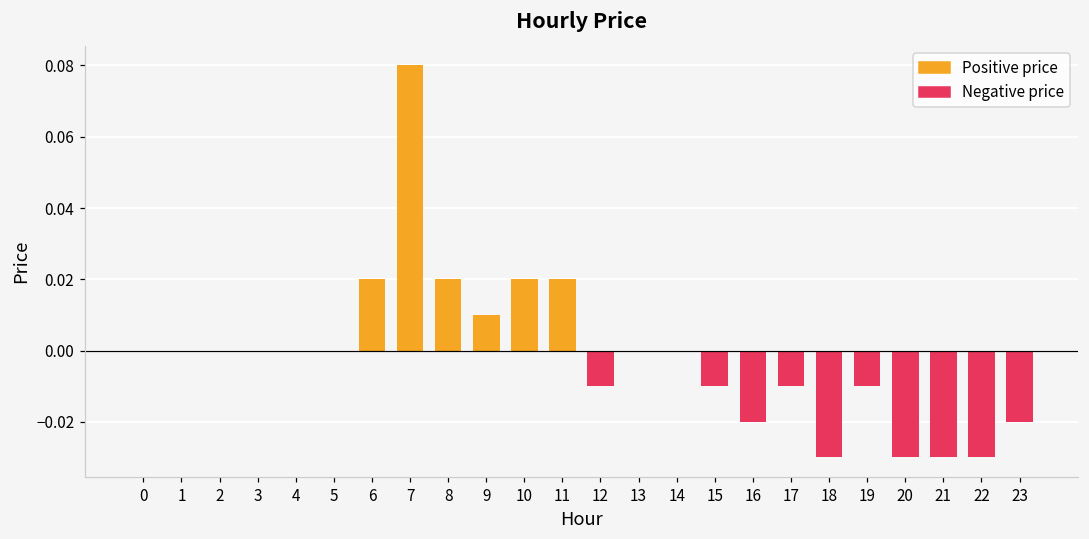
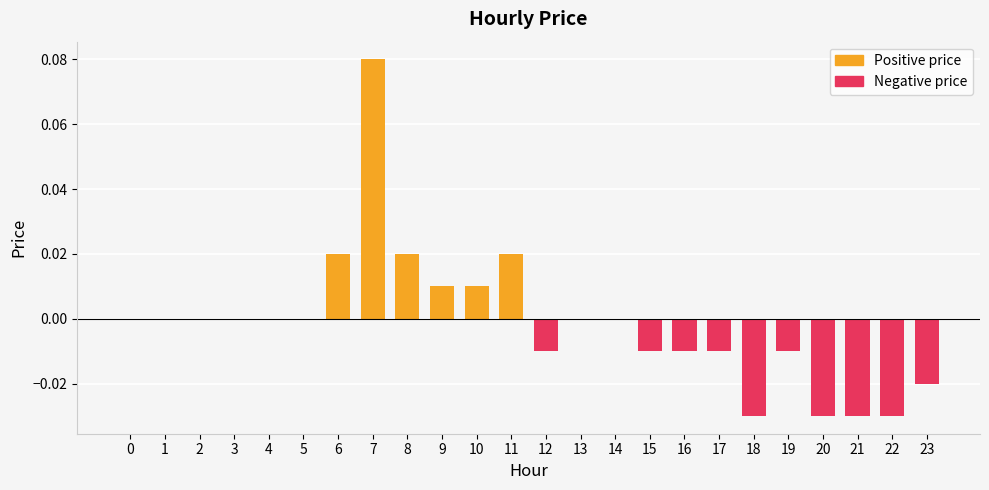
Positive price, 10: 0.02 -> 0.01
Negative price, 16: -0.02 -> -0.01
